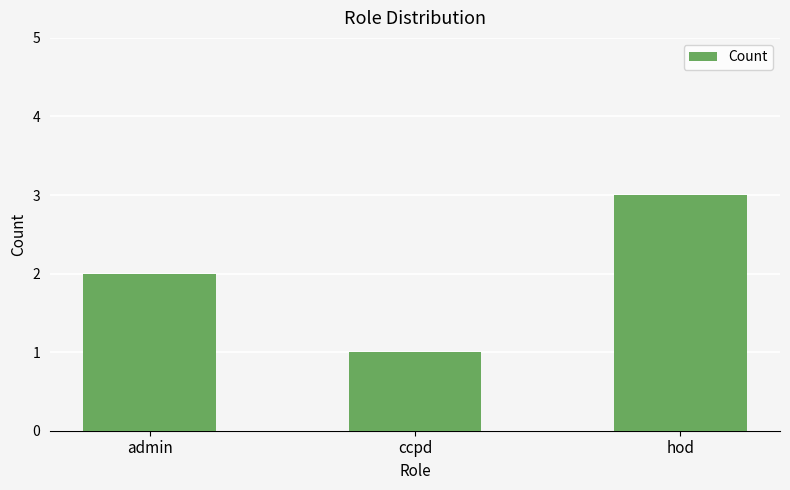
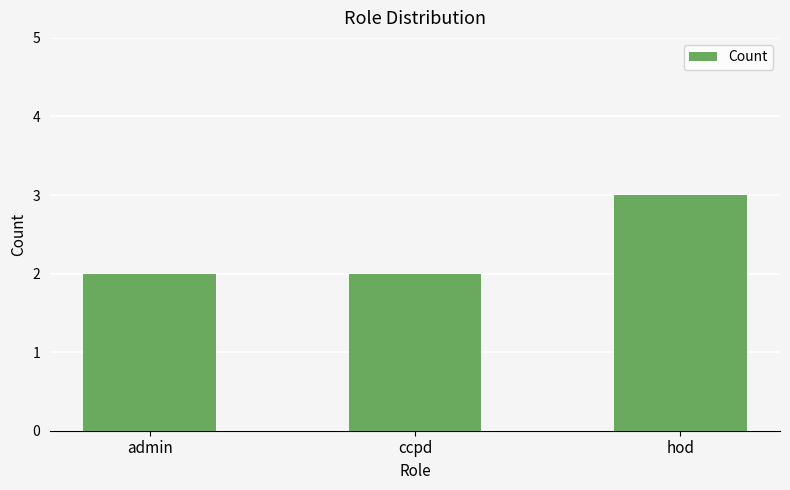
ccpd: 1 -> 2
